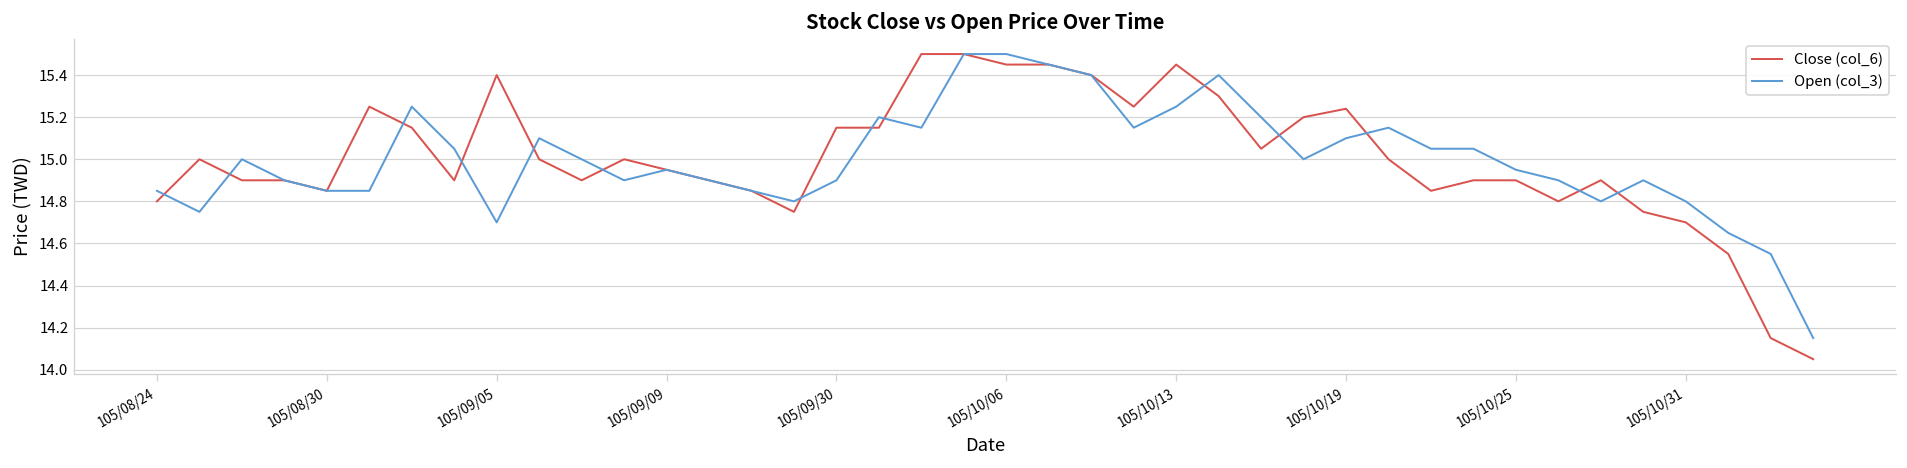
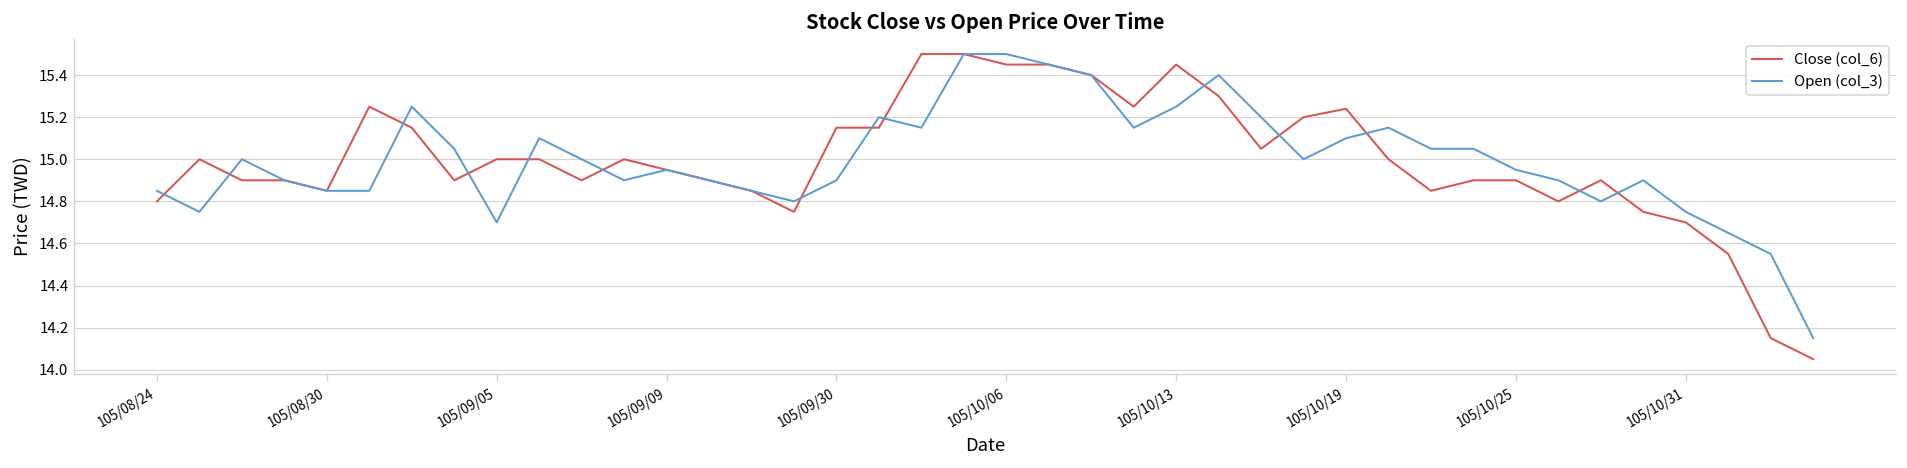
Close (col_6), 105/09/05: 15.4 -> 15.0
Open (col_3), 105/10/31: 14.80 -> 14.75
